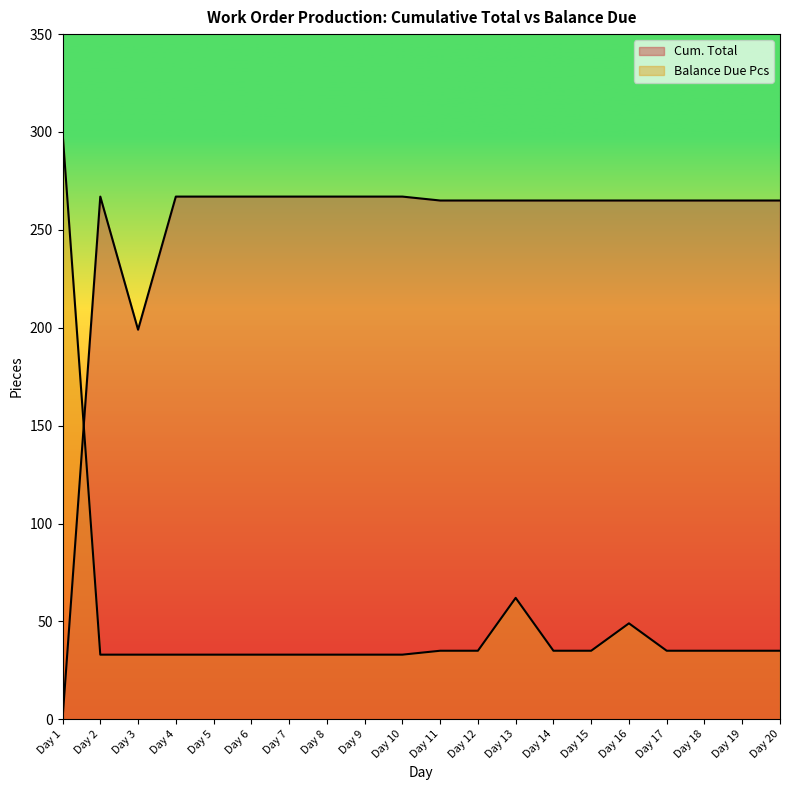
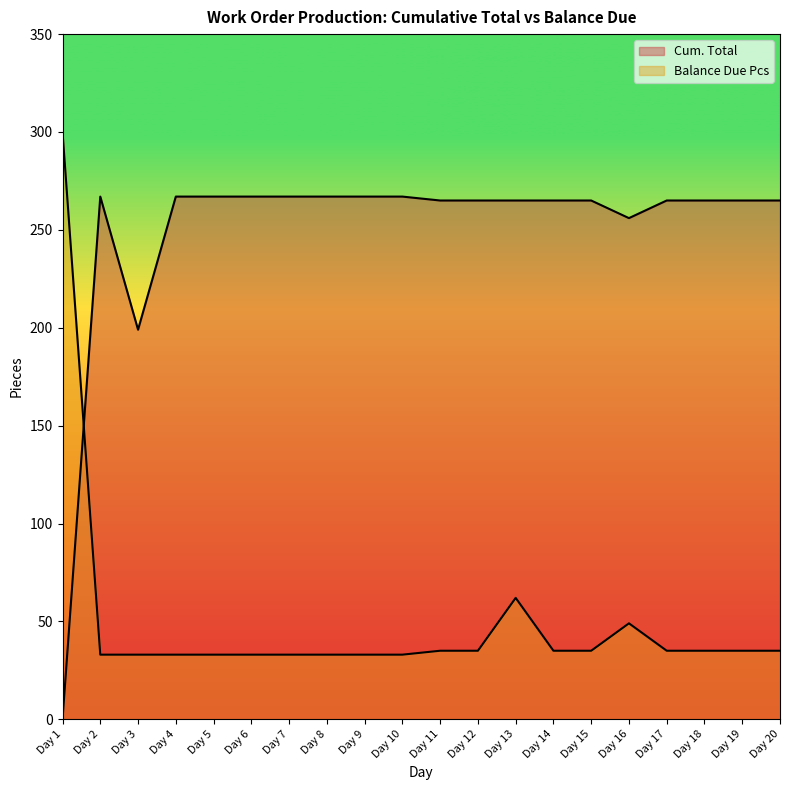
Cum. Total, Day 16: 265 -> 256
